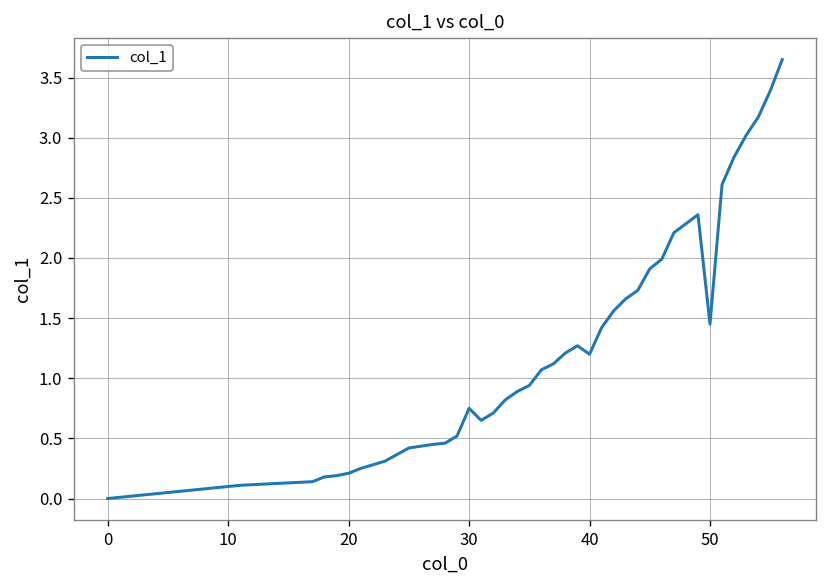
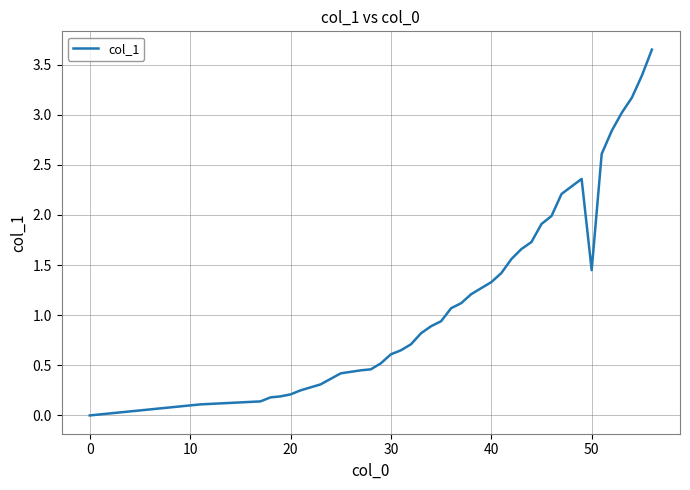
30: 0.75 -> 0.61
40: 1.20 -> 1.33
